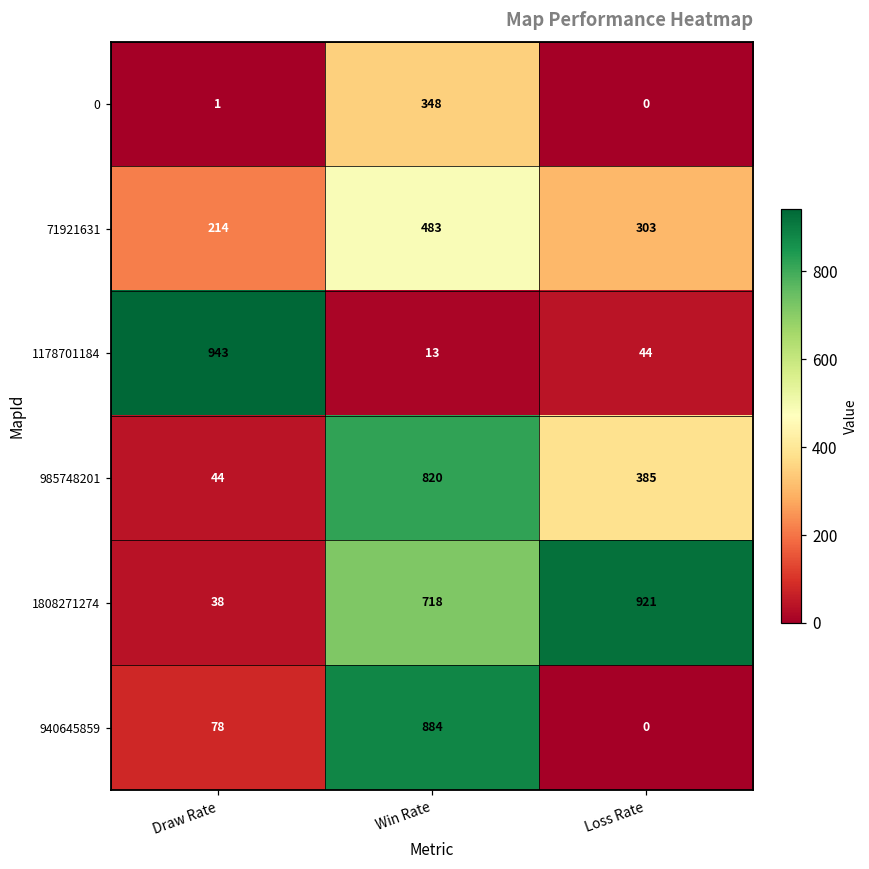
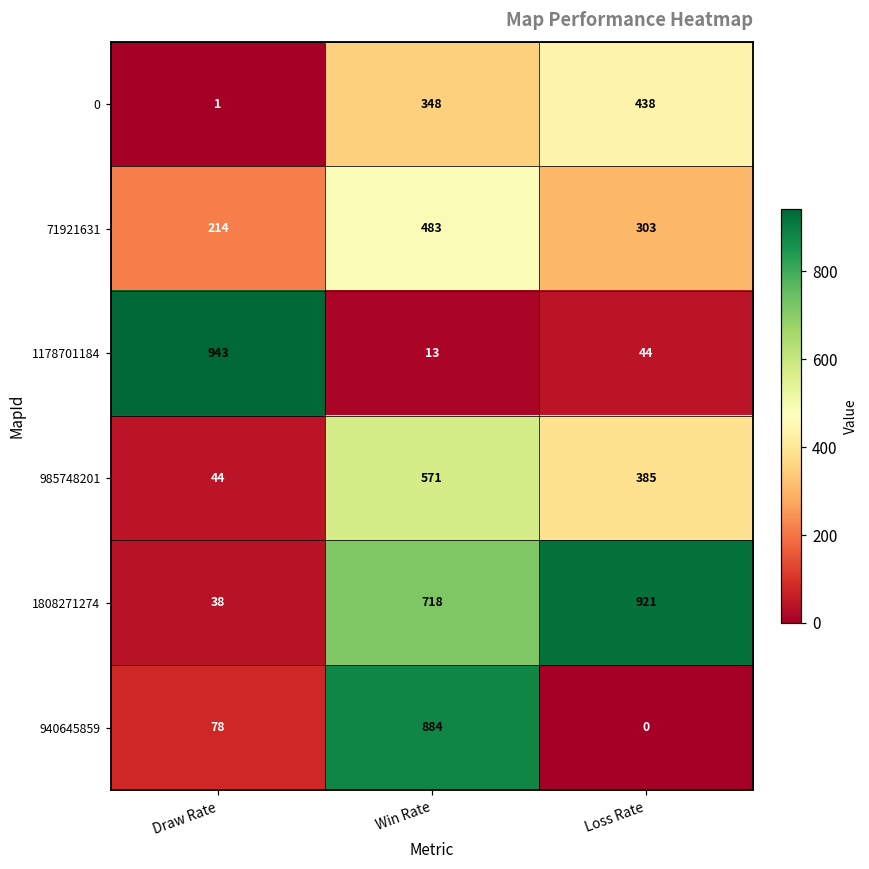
0, Loss Rate: 0 -> 438
985748201, Win Rate: 820 -> 571
